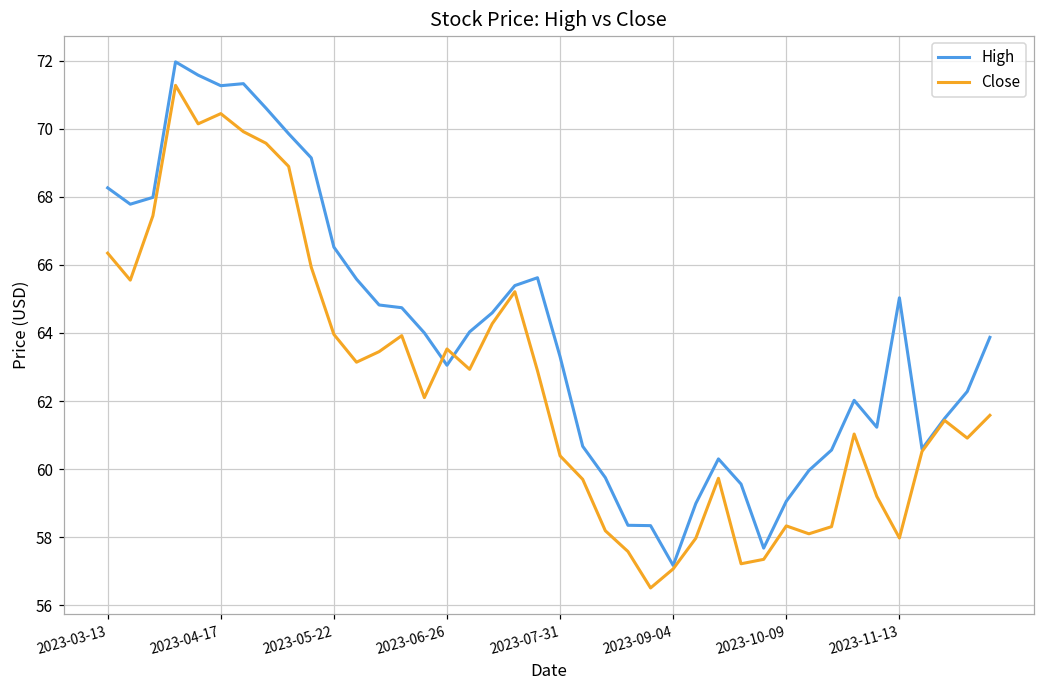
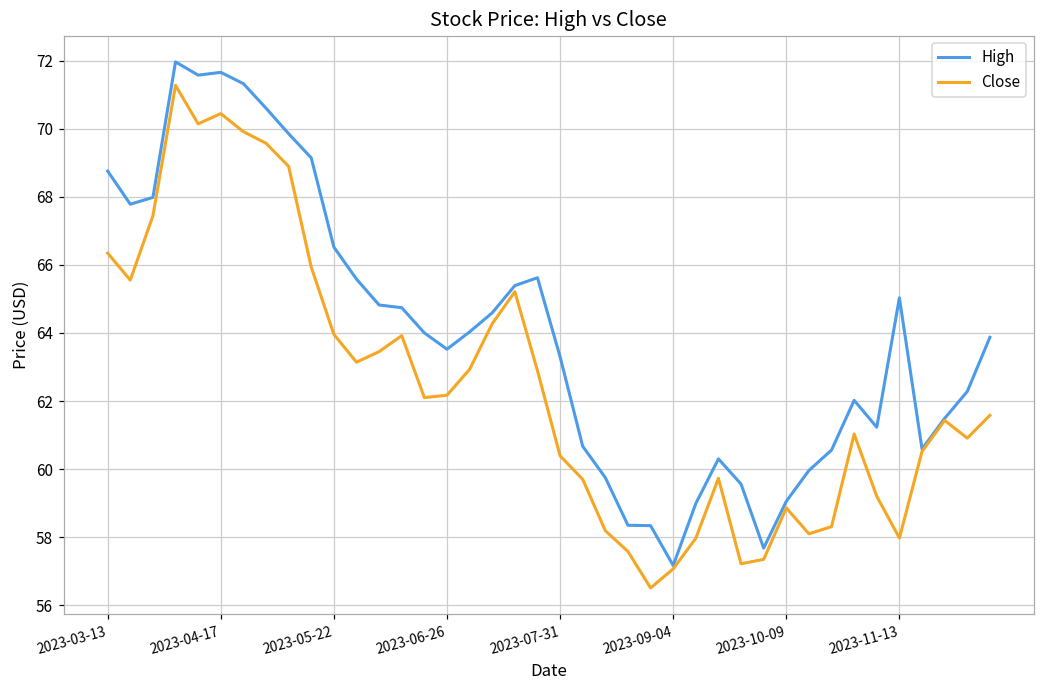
High, 2023-03-13: 68.3 -> 68.8
High, 2023-04-17: 71.3 -> 71.7
High, 2023-06-26: 63.0 -> 63.5
Close, 2023-06-26: 63.5 -> 62.2
Close, 2023-10-09: 58.3 -> 58.9
